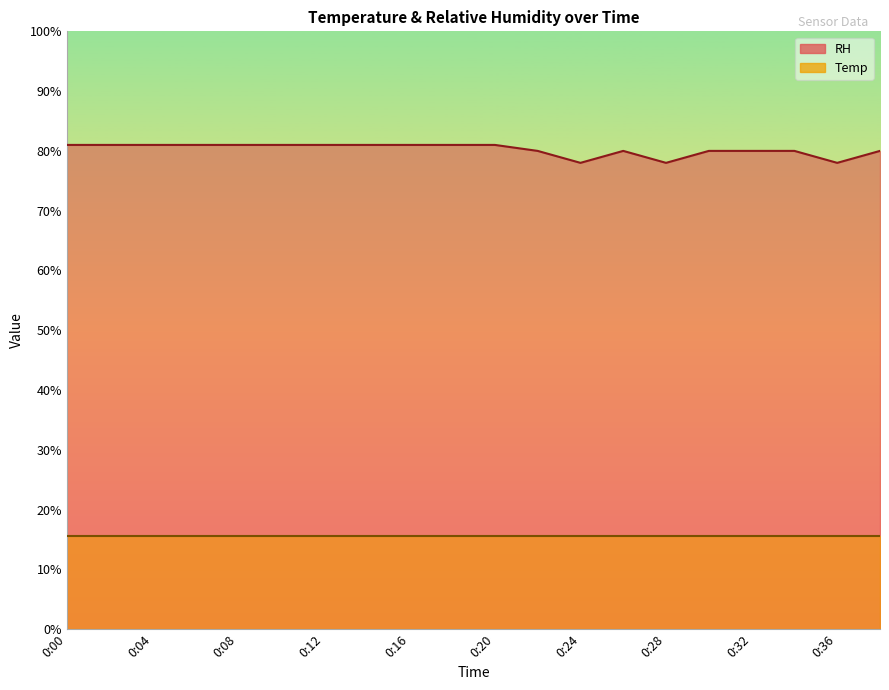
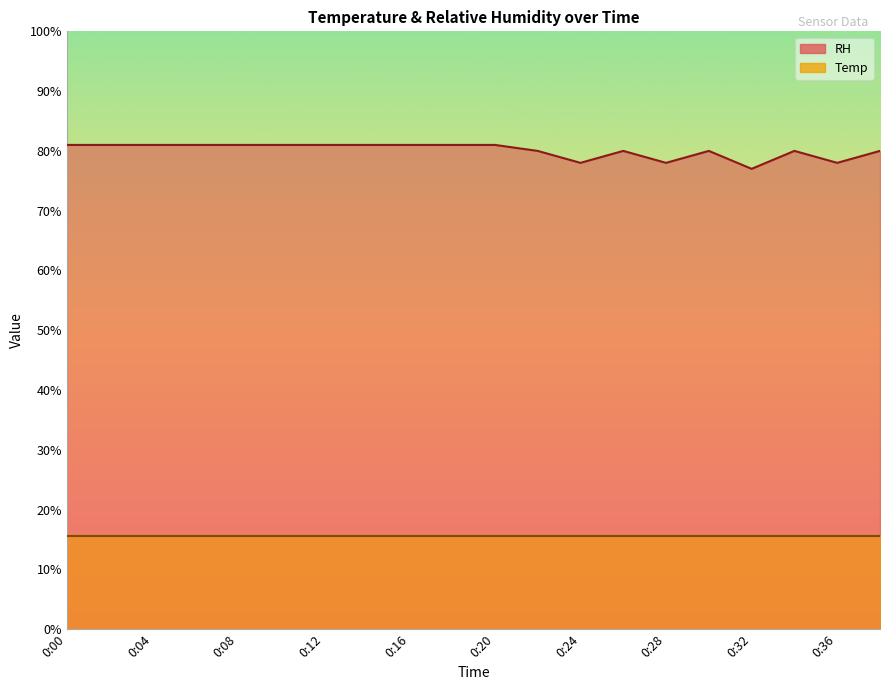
RH, 0:32: 80% -> 77%
